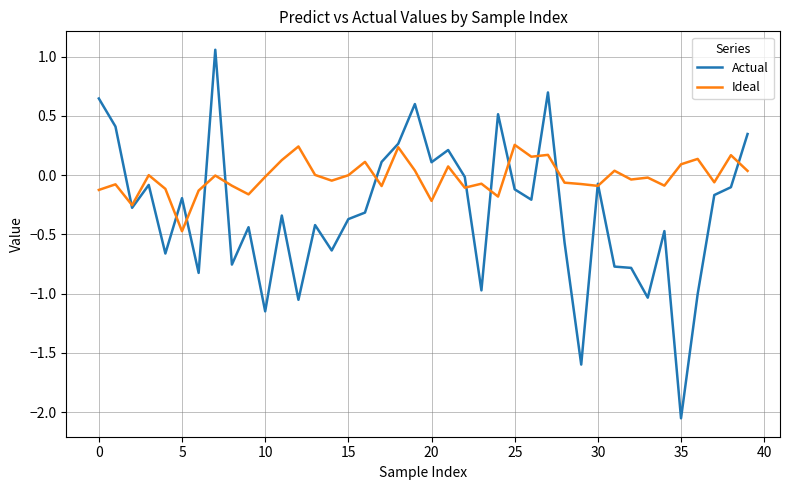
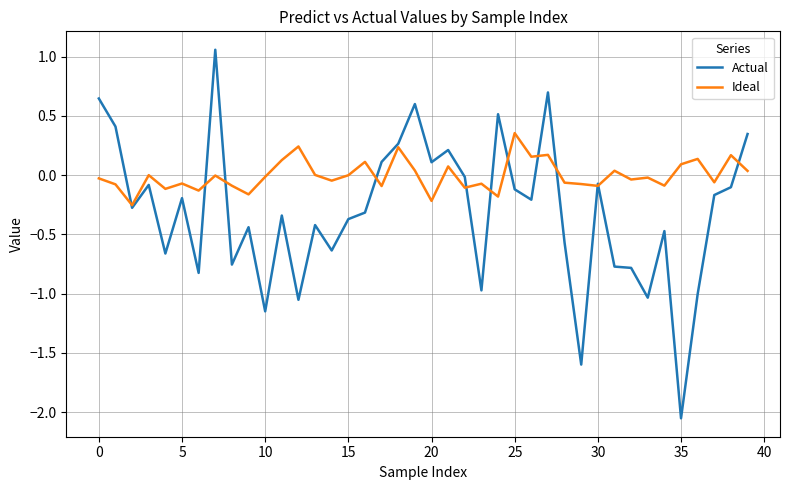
Ideal, 0: -0.12 -> -0.03
Ideal, 5: -0.47 -> -0.07
Ideal, 25: 0.26 -> 0.35
